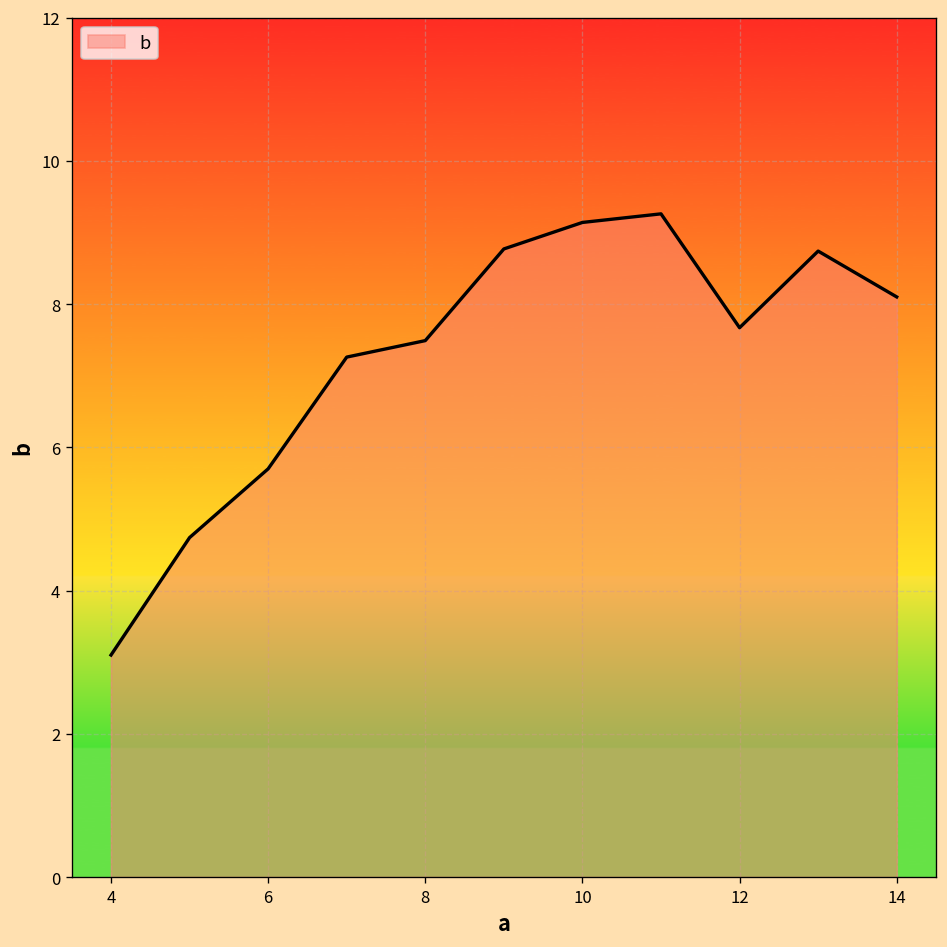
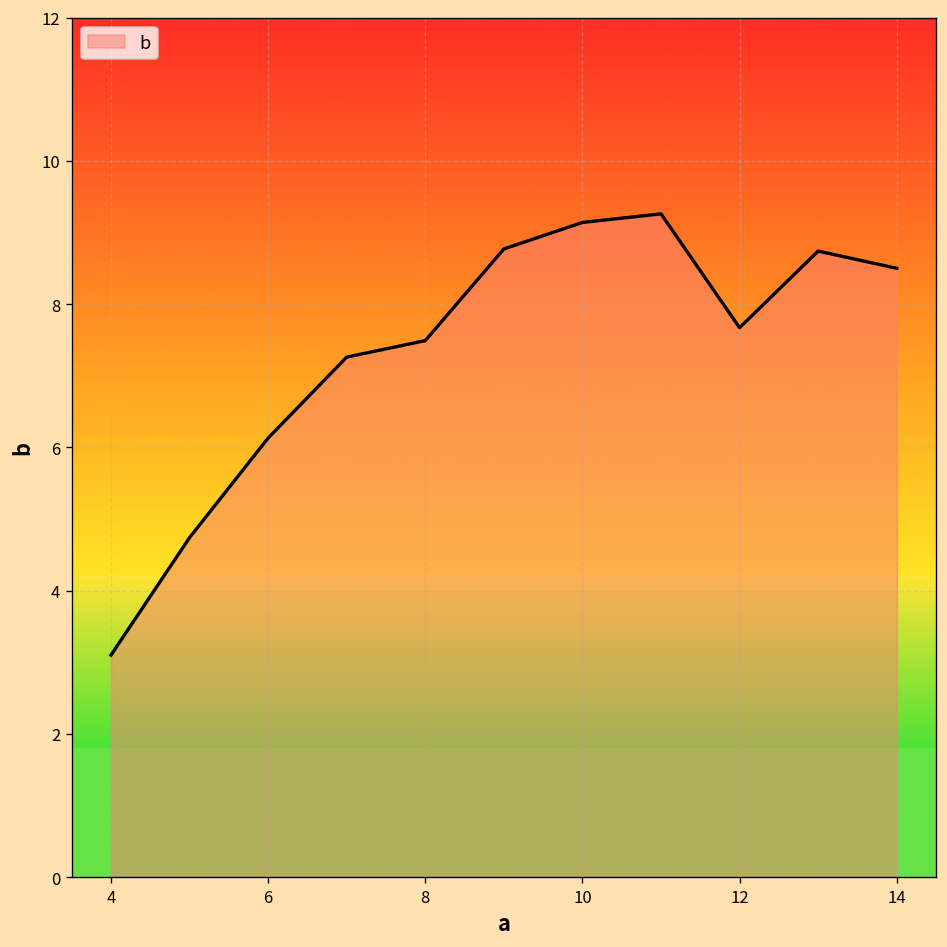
6: 5.7 -> 6.1
14: 8.1 -> 8.5
